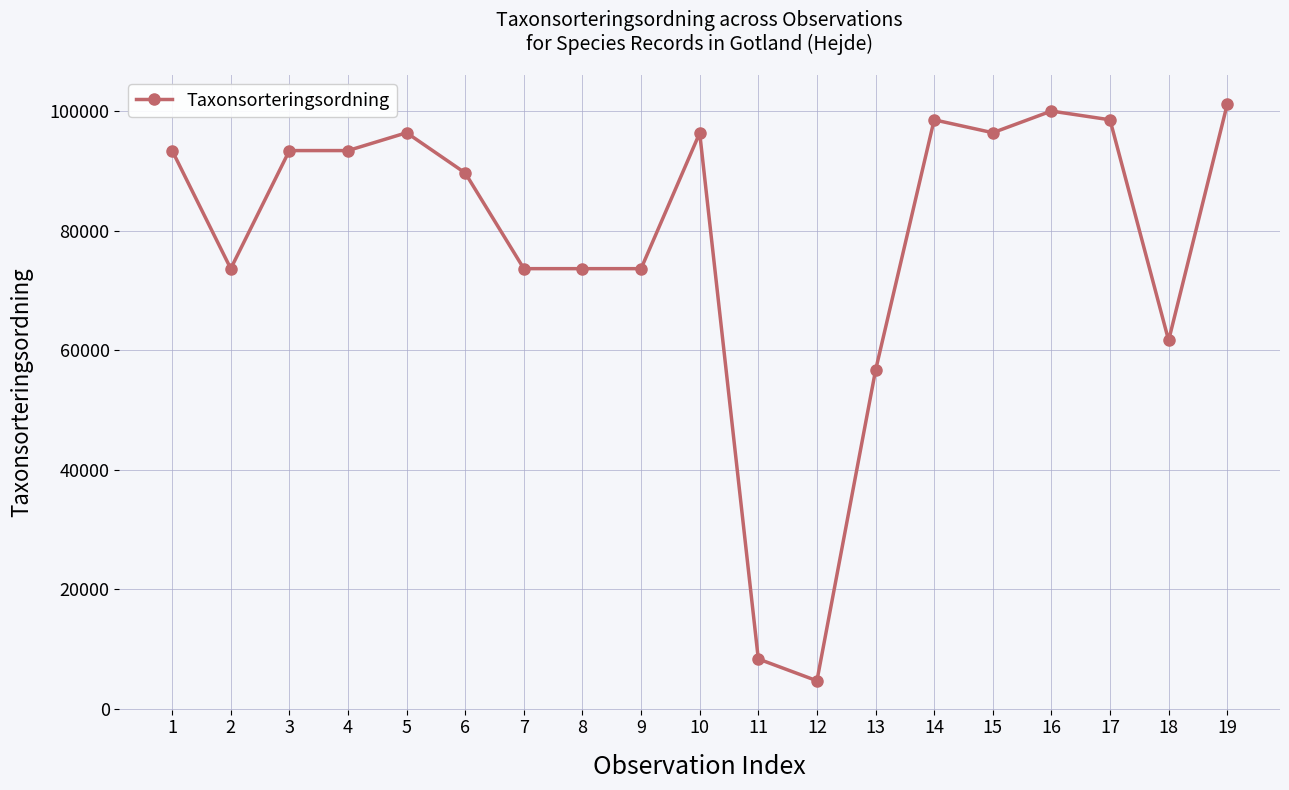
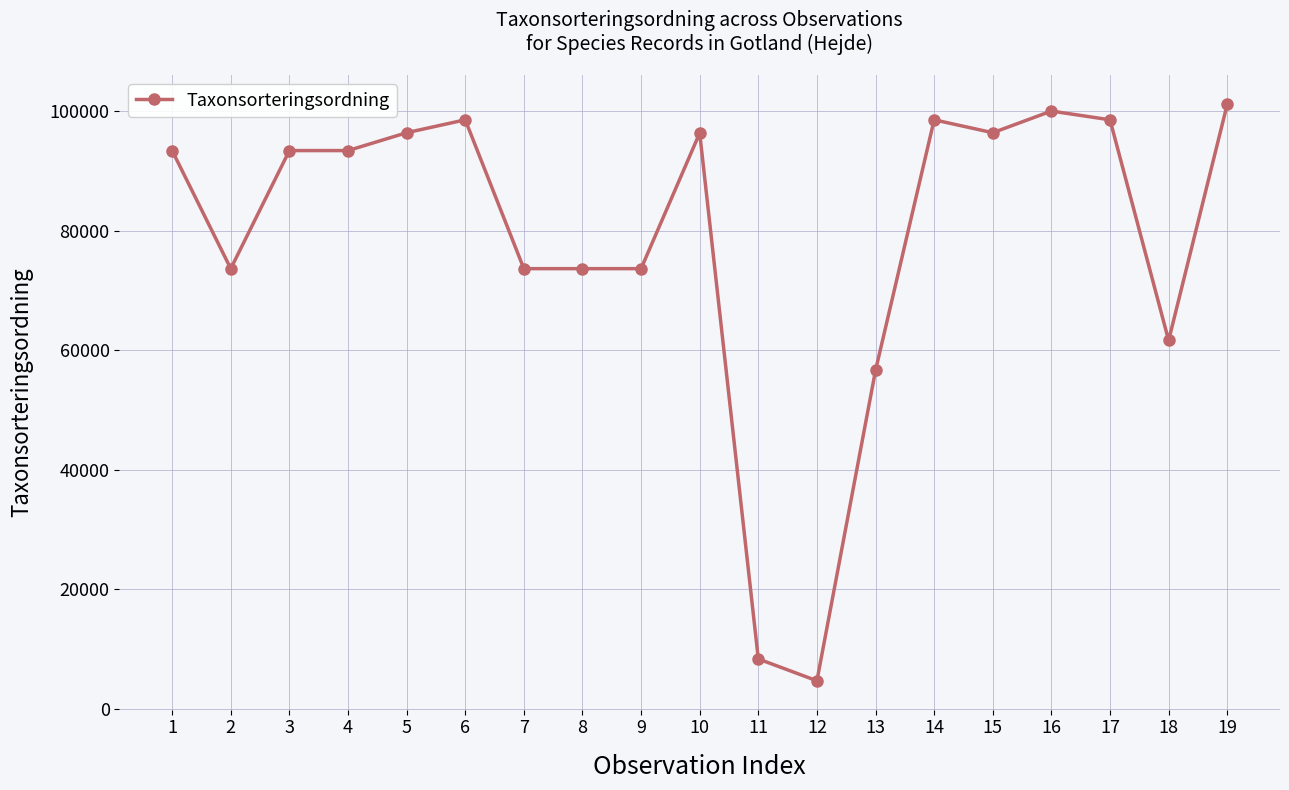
6: 90000 -> 99000
